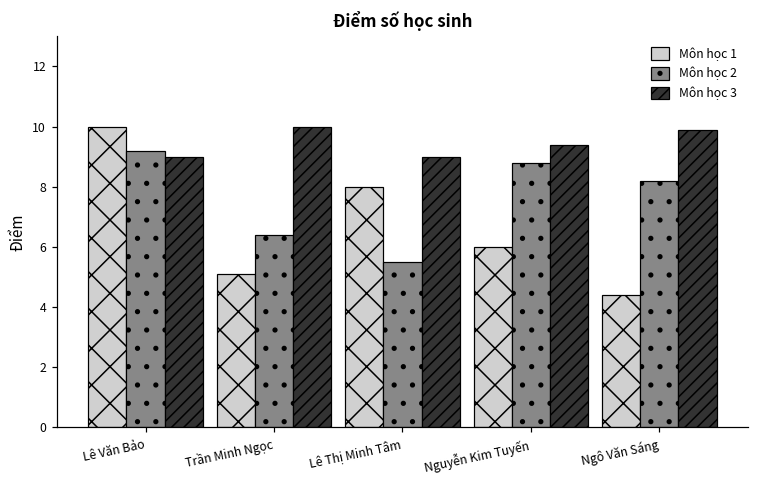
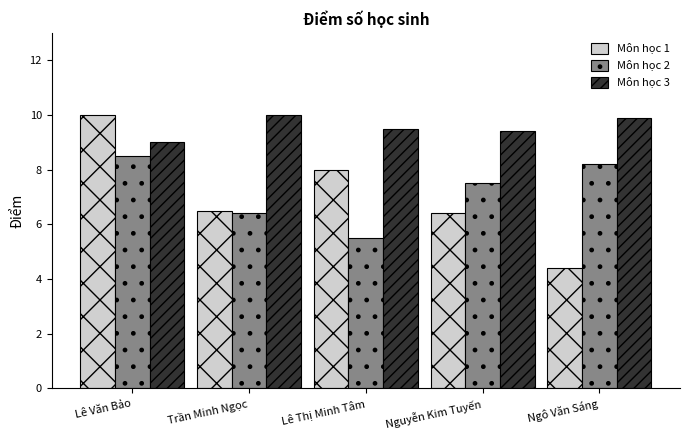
Môn học 2, Lê Văn Bảo: 9.2 -> 8.5
Môn học 1, Trần Minh Ngọc: 5.1 -> 6.5
Môn học 3, Lê Thị Minh Tâm: 9.0 -> 9.5
Môn học 1, Nguyễn Kim Tuyến: 6.0 -> 6.4
Môn học 2, Nguyễn Kim Tuyến: 8.8 -> 7.5
